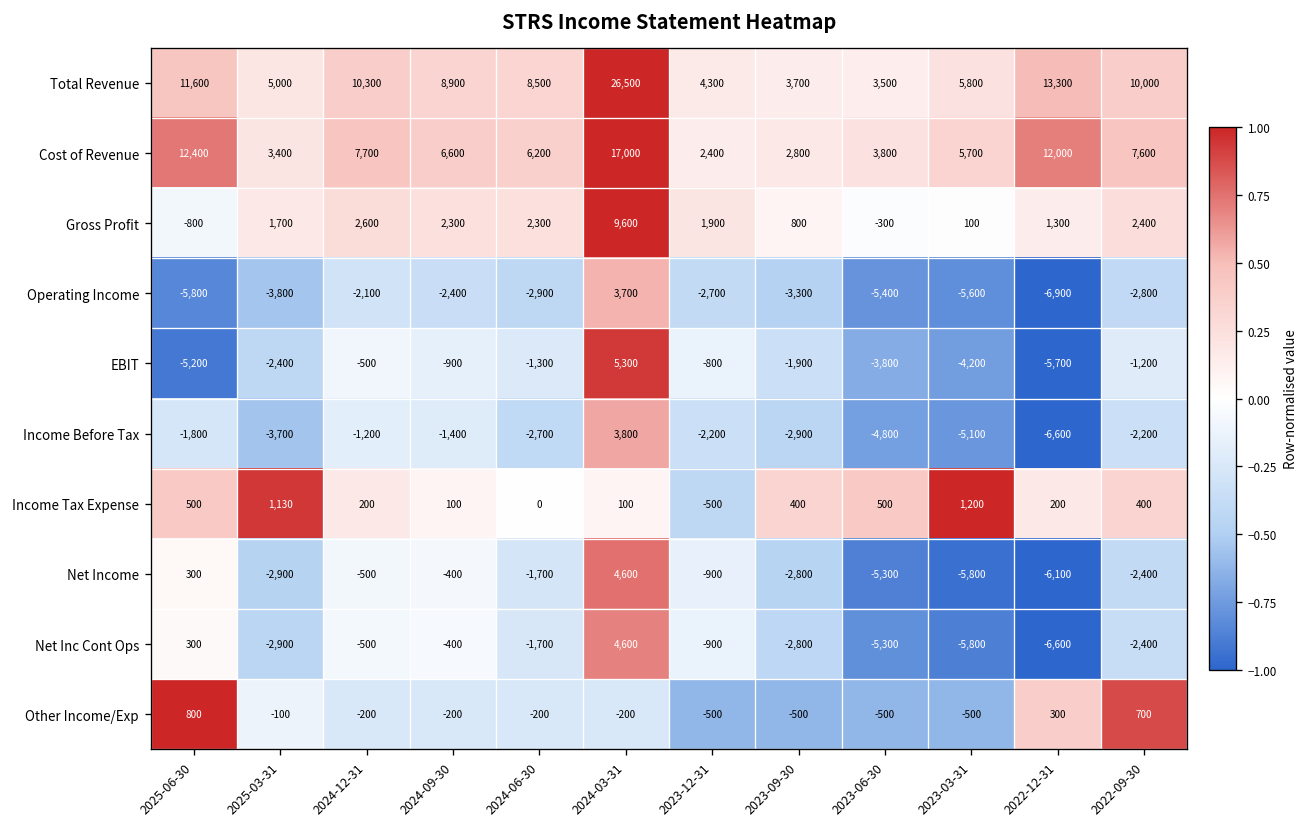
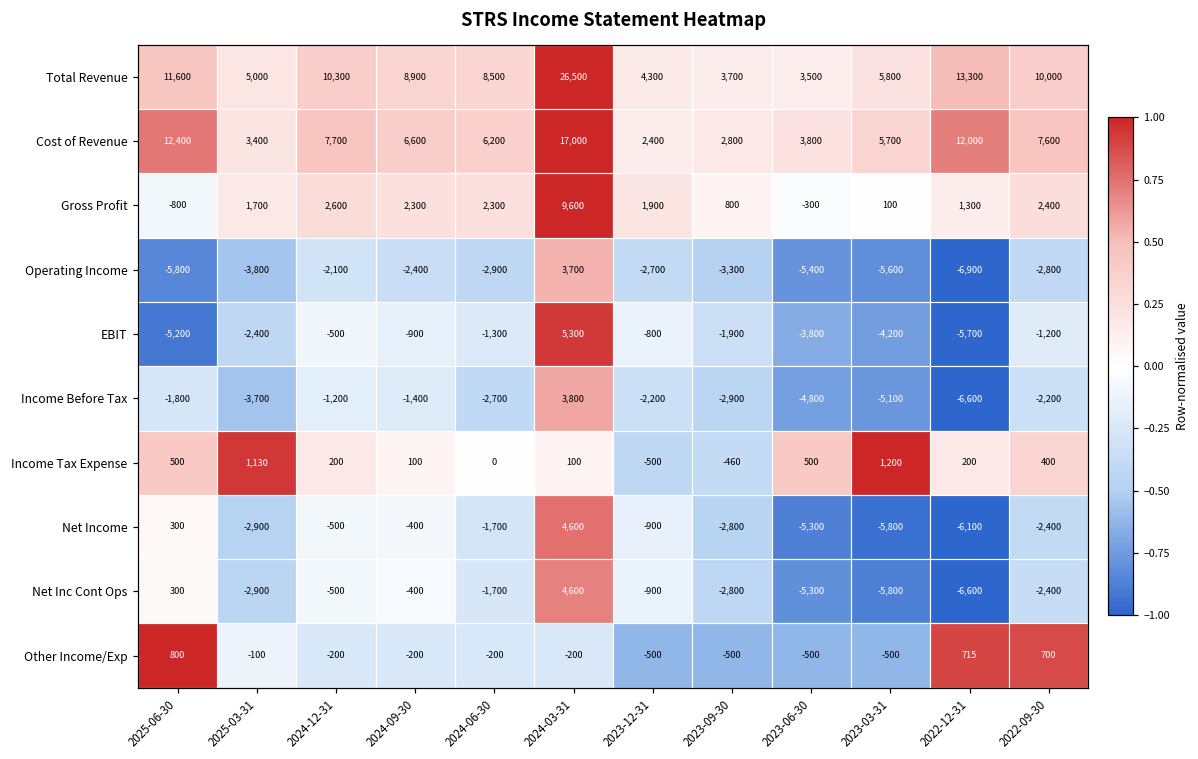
Income Tax Expense, 2023-09-30: 400 -> -460
Other Income/Exp, 2022-12-31: 300 -> 715
